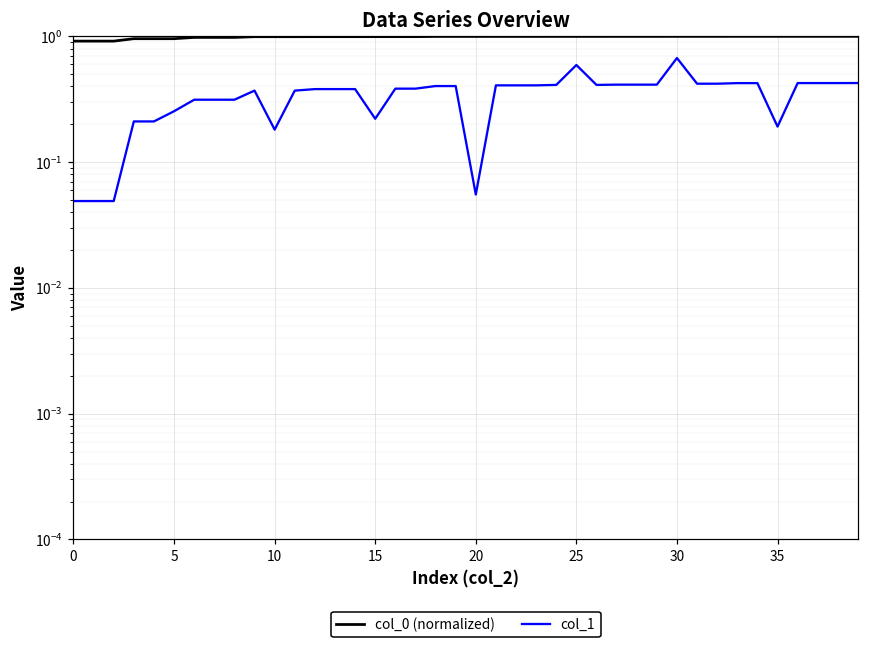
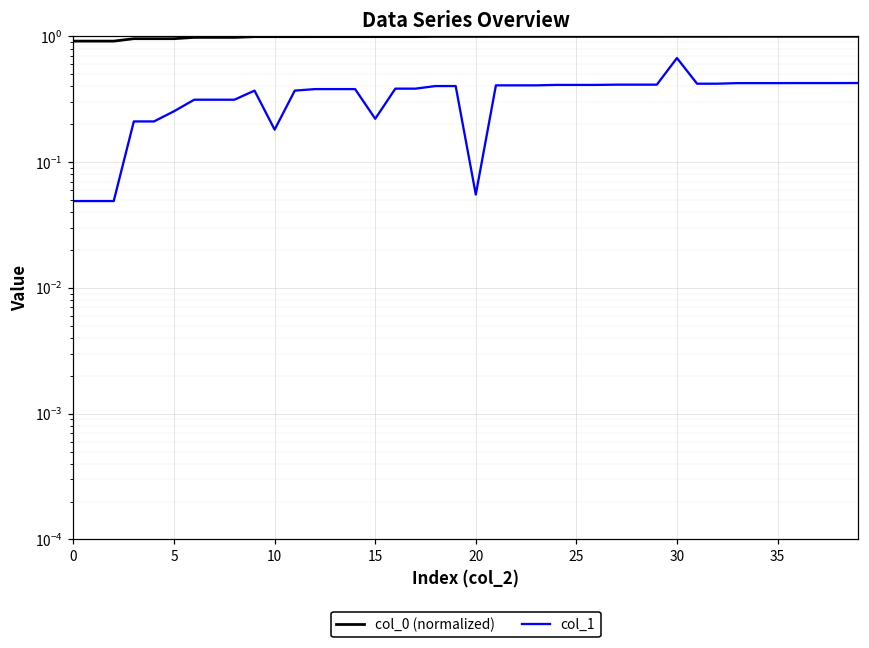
col_1, 25: 0.6 -> 0.41
col_1, 35: 0.19 -> 0.42
